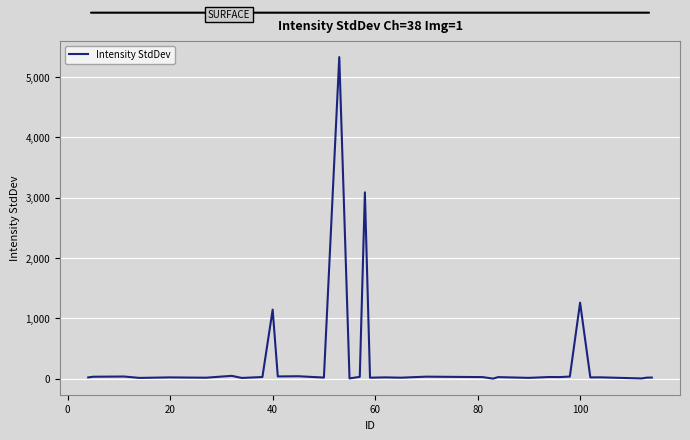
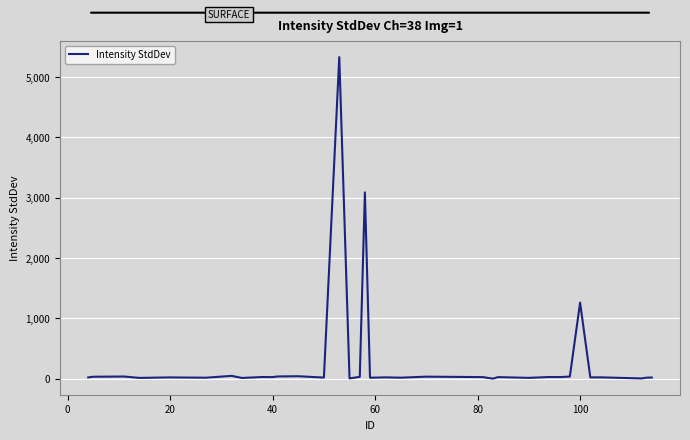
40: 1,100 -> 0
